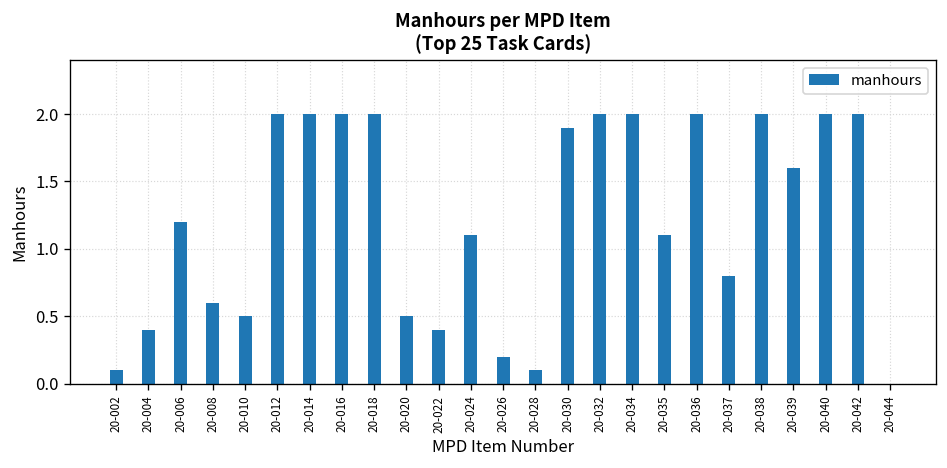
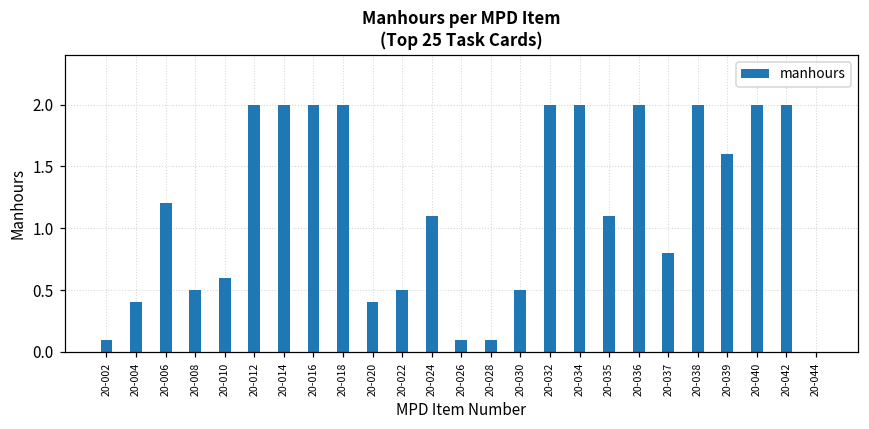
20-008: 0.6 -> 0.5
20-010: 0.5 -> 0.6
20-020: 0.5 -> 0.4
20-022: 0.4 -> 0.5
20-026: 0.2 -> 0.1
20-030: 1.9 -> 0.5
